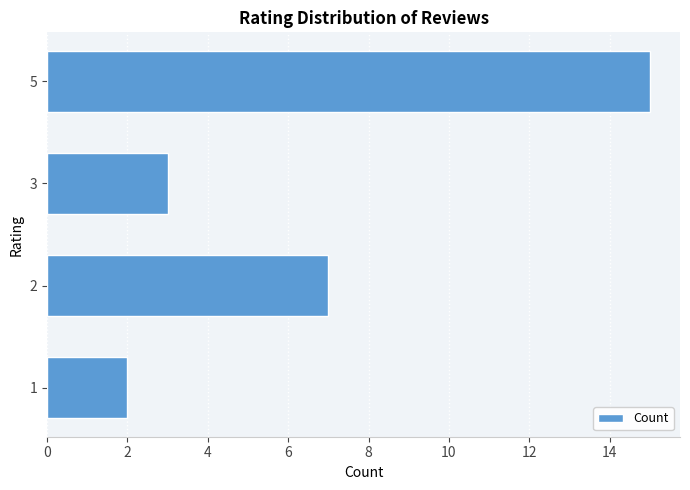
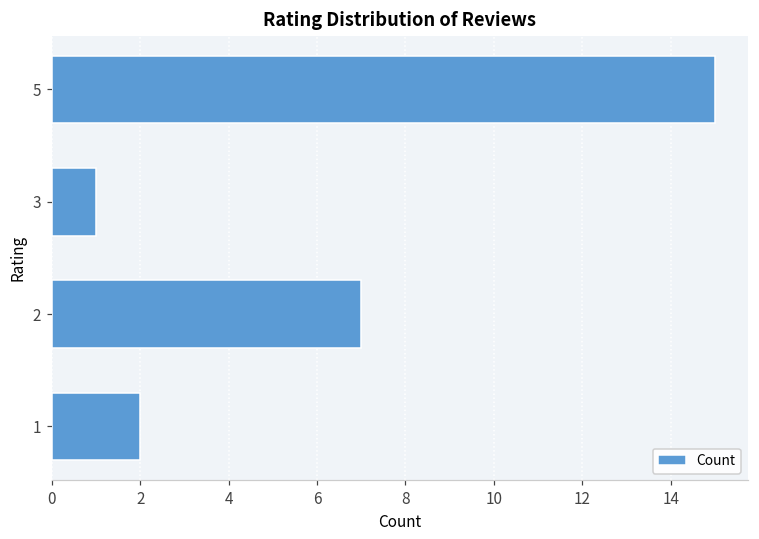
3: 3 -> 1
